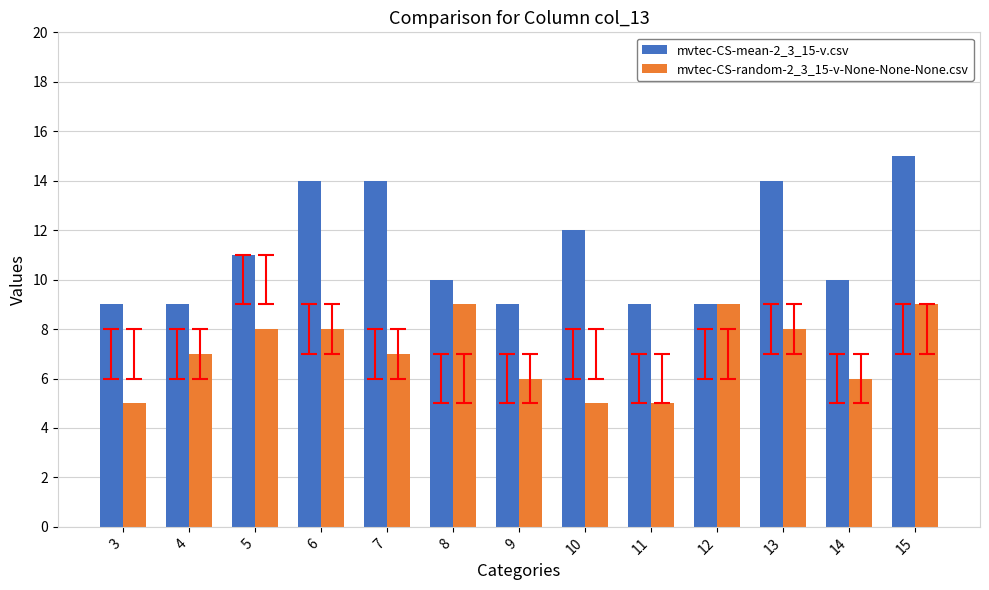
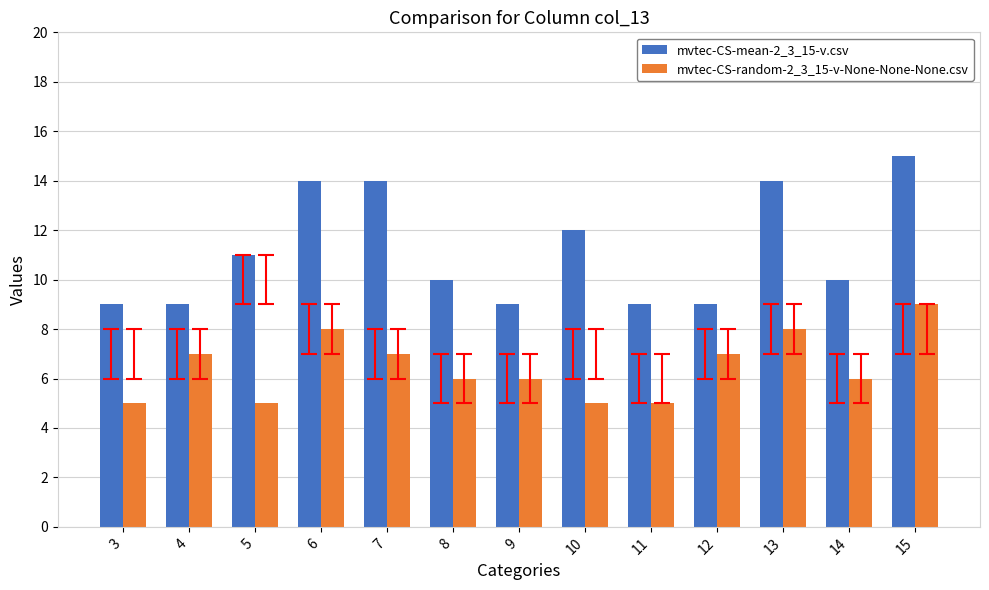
mvtec-CS-random-2_3_15-v-None-None-None.csv, 5: 8 -> 5
mvtec-CS-random-2_3_15-v-None-None-None.csv, 8: 9 -> 6
mvtec-CS-random-2_3_15-v-None-None-None.csv, 12: 9 -> 7
